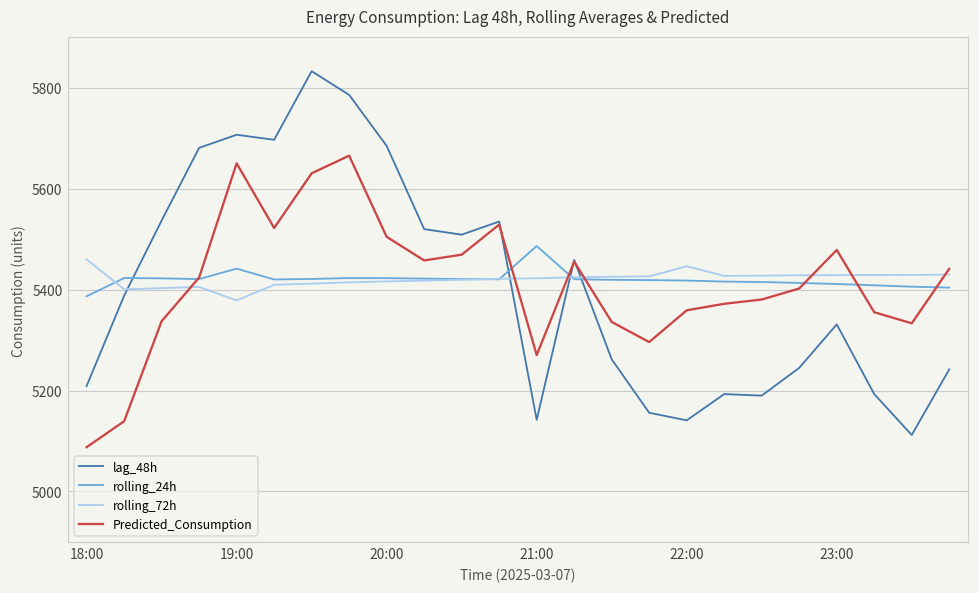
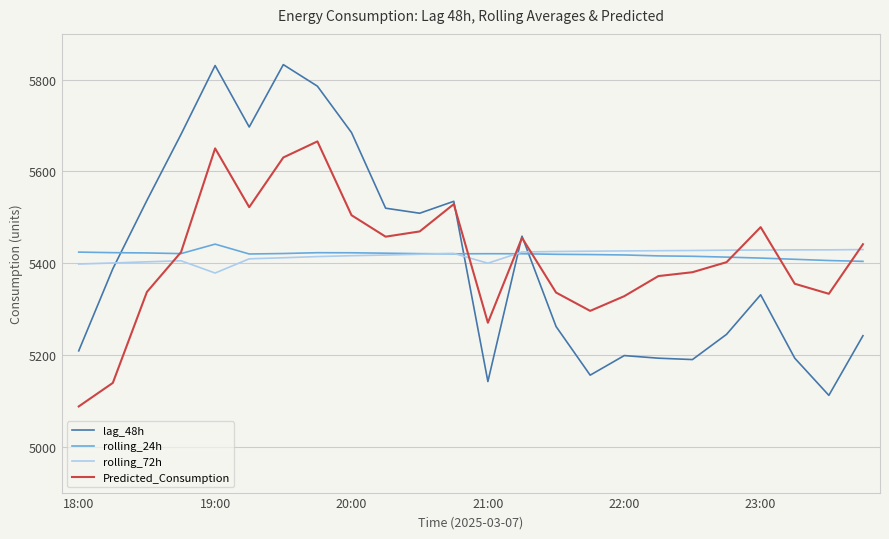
rolling_24h, 18:00: 5390 -> 5420
rolling_72h, 18:00: 5460 -> 5400
lag_48h, 19:00: 5710 -> 5830
rolling_24h, 21:00: 5490 -> 5420
rolling_72h, 21:00: 5420 -> 5400
lag_48h, 22:00: 5140 -> 5200
rolling_72h, 22:00: 5450 -> 5430
Predicted_Consumption, 22:00: 5360 -> 5330
